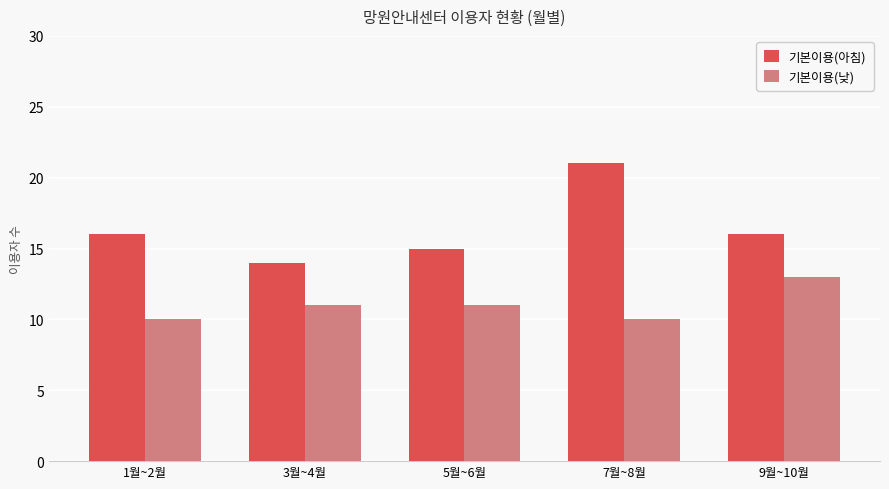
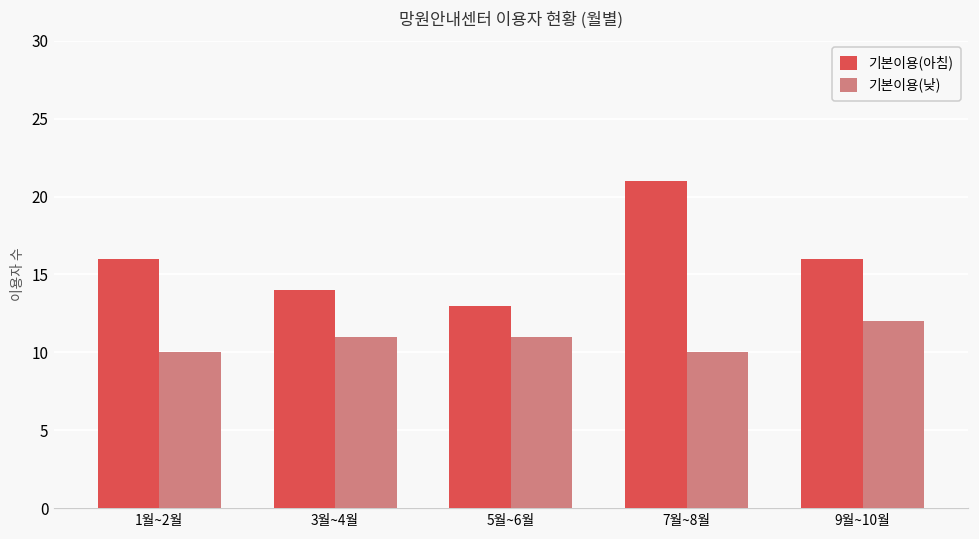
기본이용(아침), 5월~6월: 15 -> 13
기본이용(낮), 9월~10월: 13 -> 12
